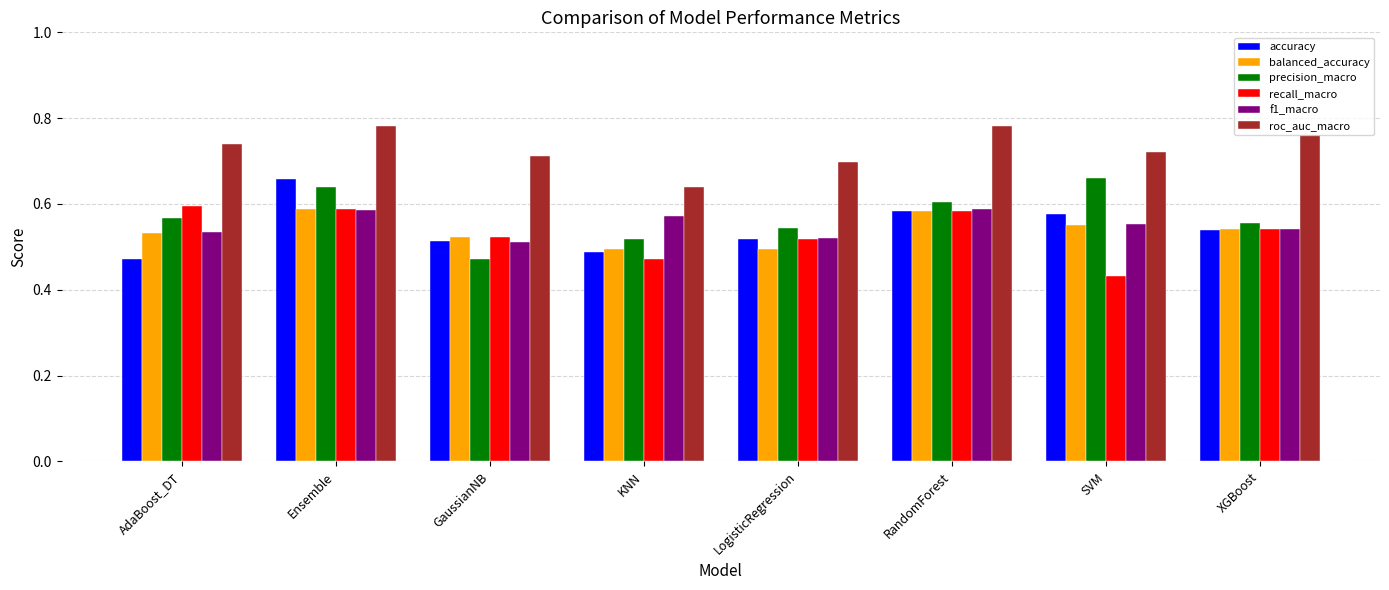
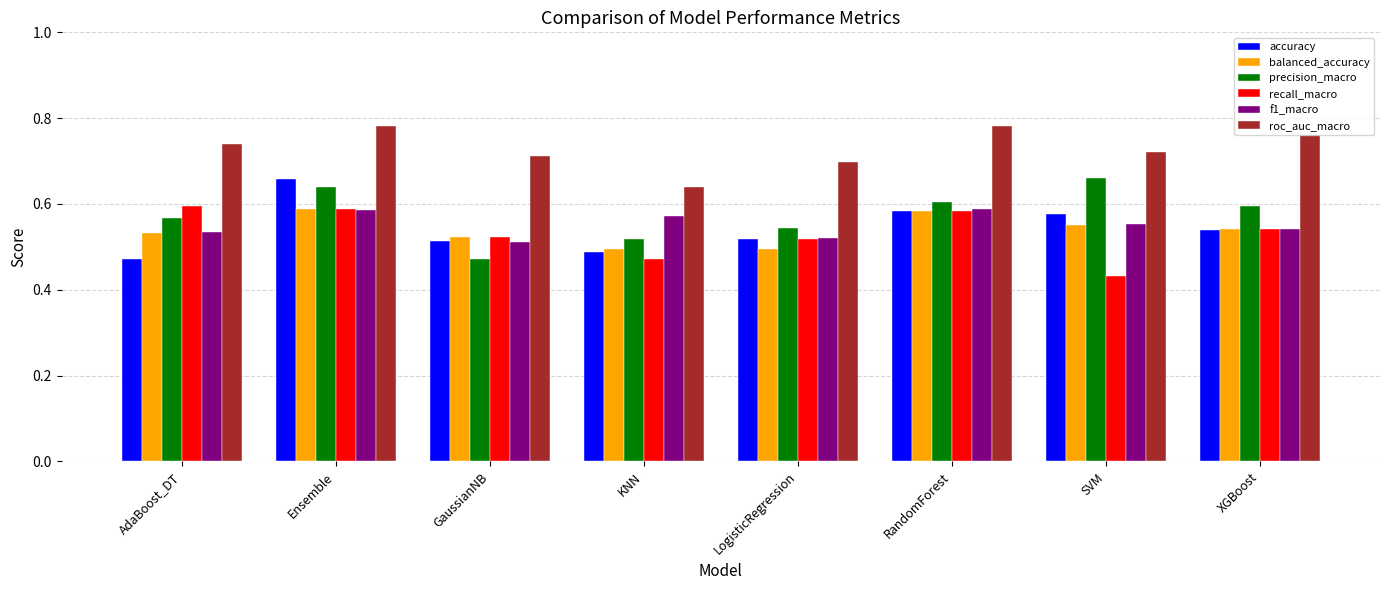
precision_macro, XGBoost: 0.56 -> 0.60
